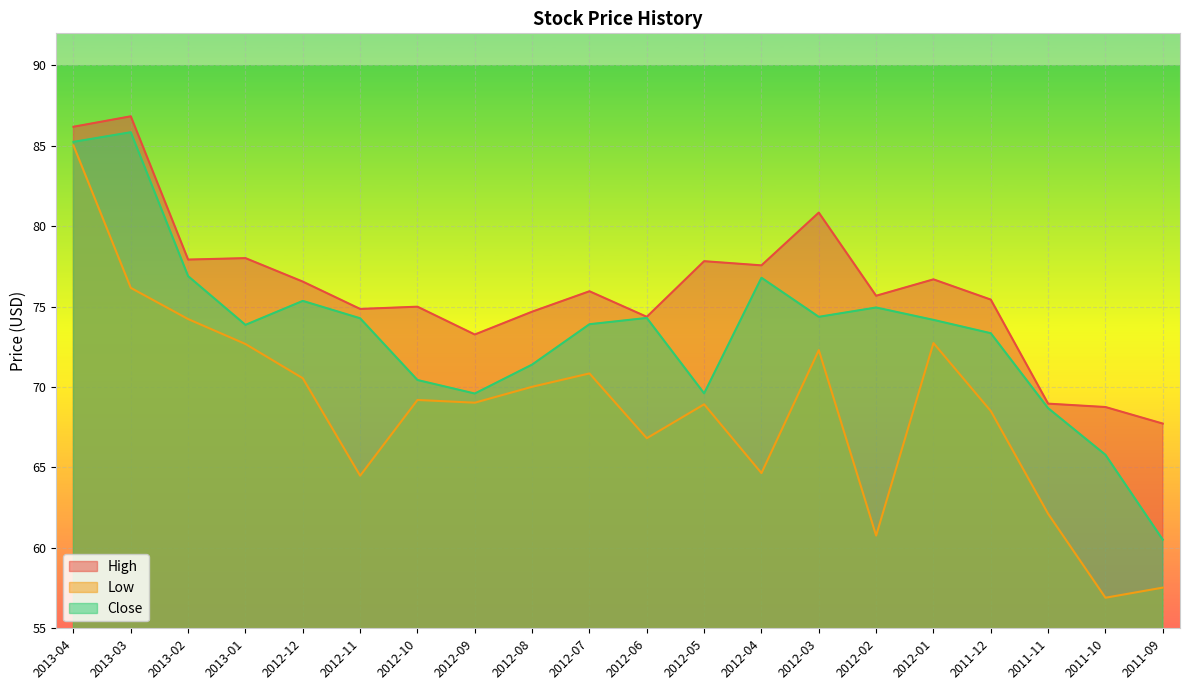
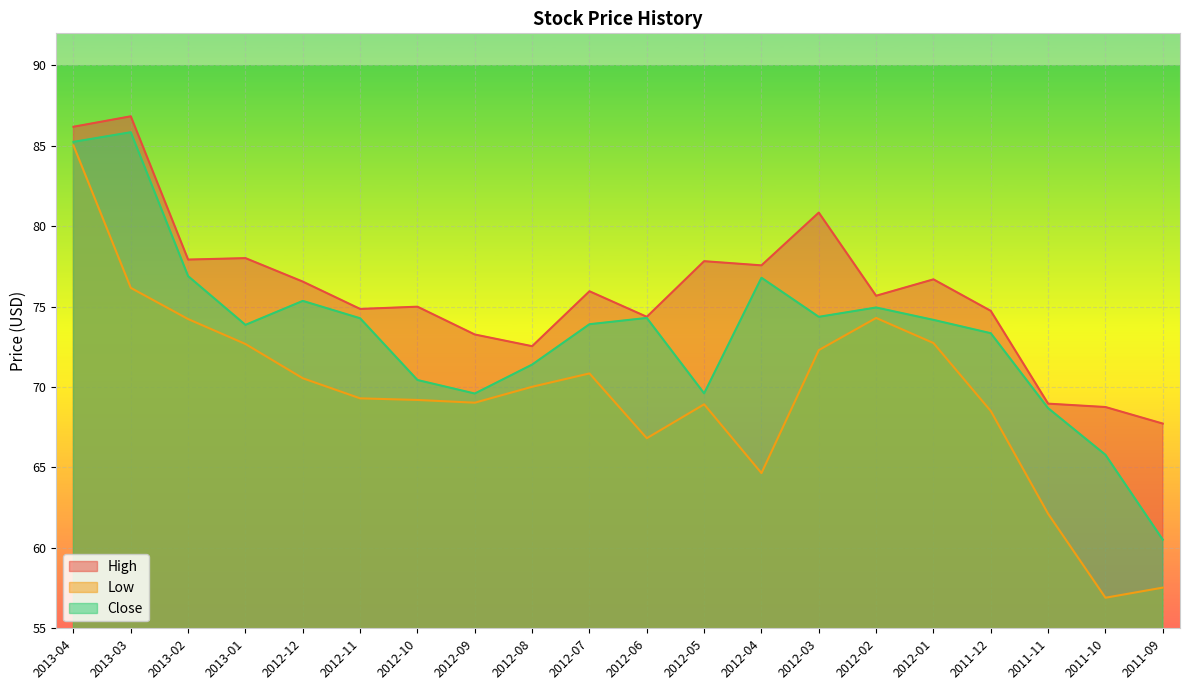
Low, 2012-11: 64.5 -> 69.3
High, 2012-08: 74.7 -> 72.5
Low, 2012-02: 60.8 -> 74.3
High, 2011-12: 75.4 -> 74.7
